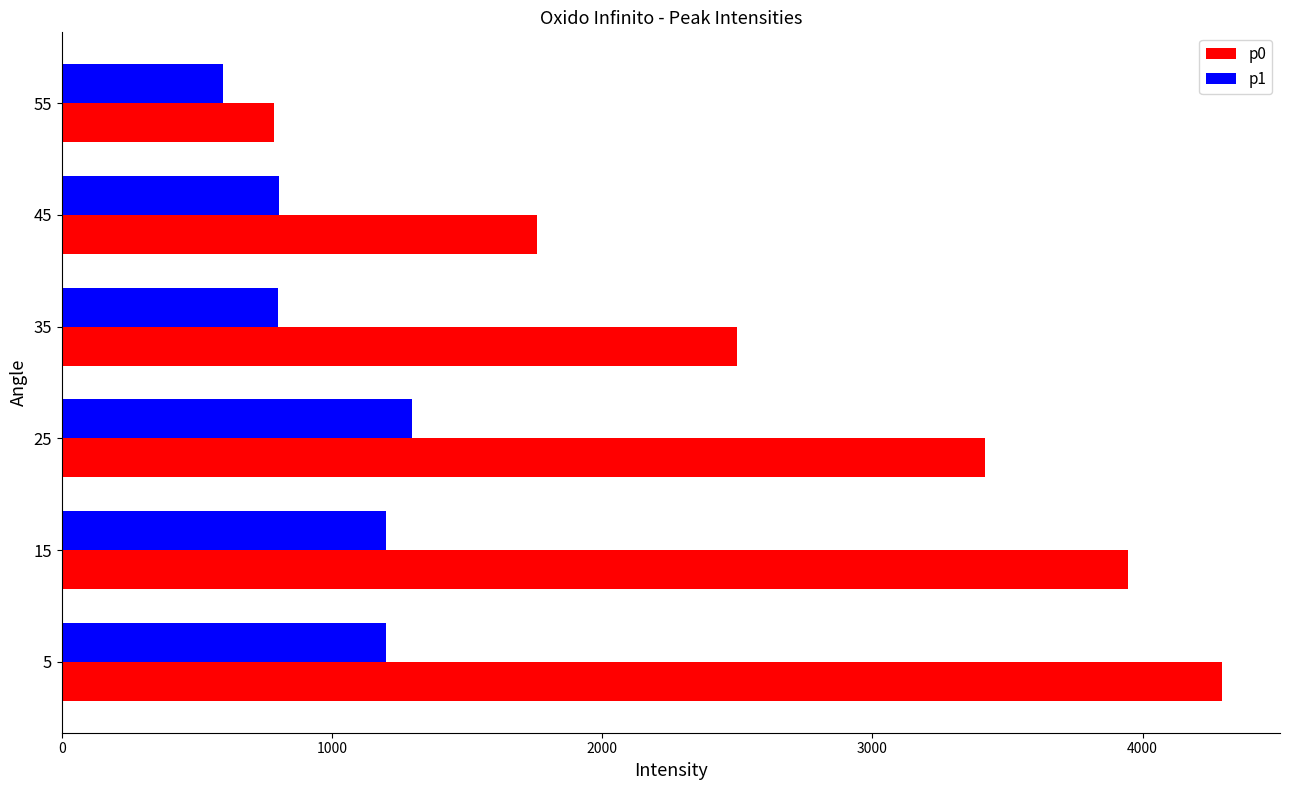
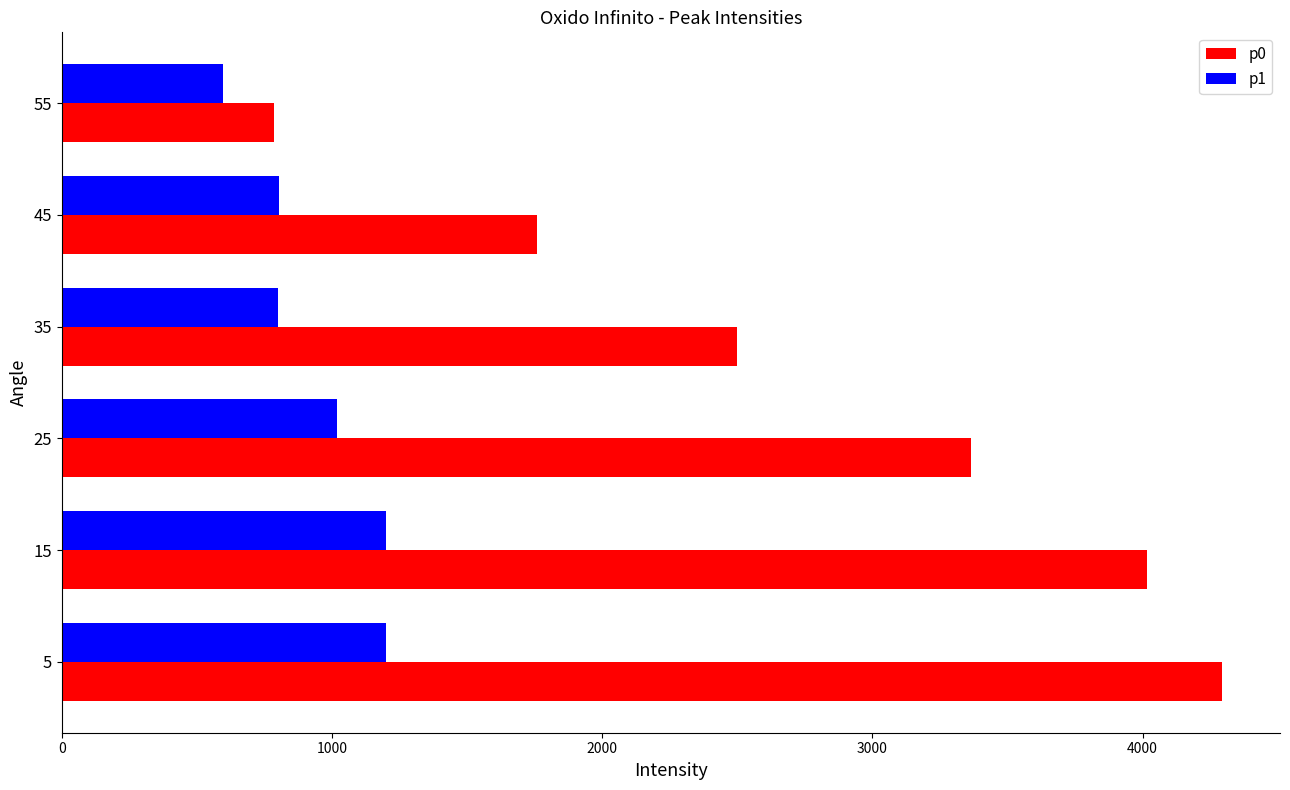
p1, 25: 1290 -> 1020
p0, 25: 3420 -> 3370
p0, 15: 3950 -> 4010
